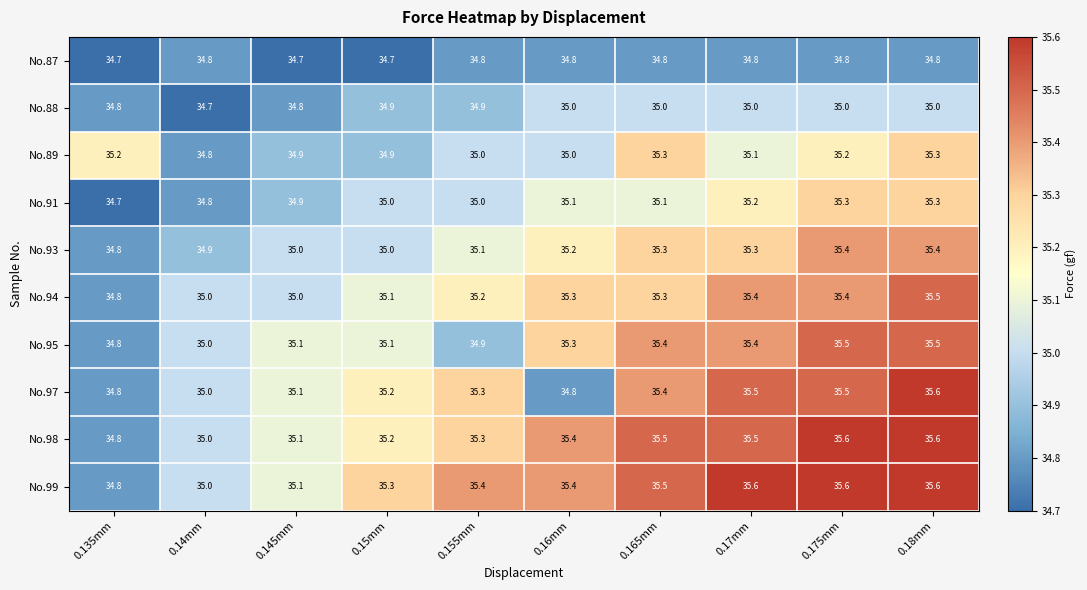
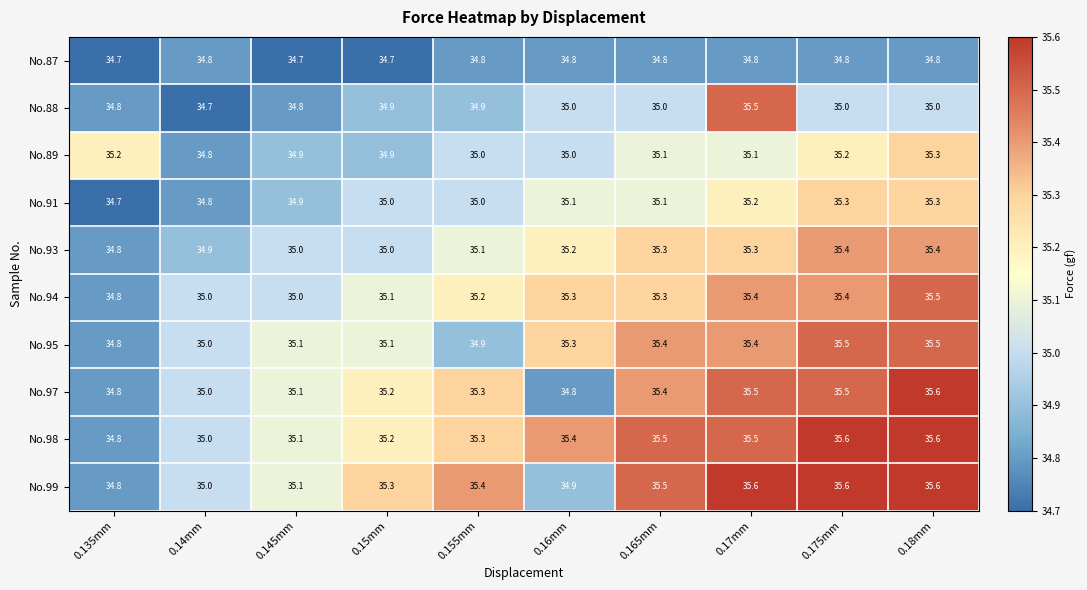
No.88, 0.17mm: 35.0 -> 35.5
No.89, 0.165mm: 35.3 -> 35.1
No.99, 0.16mm: 35.4 -> 34.9
